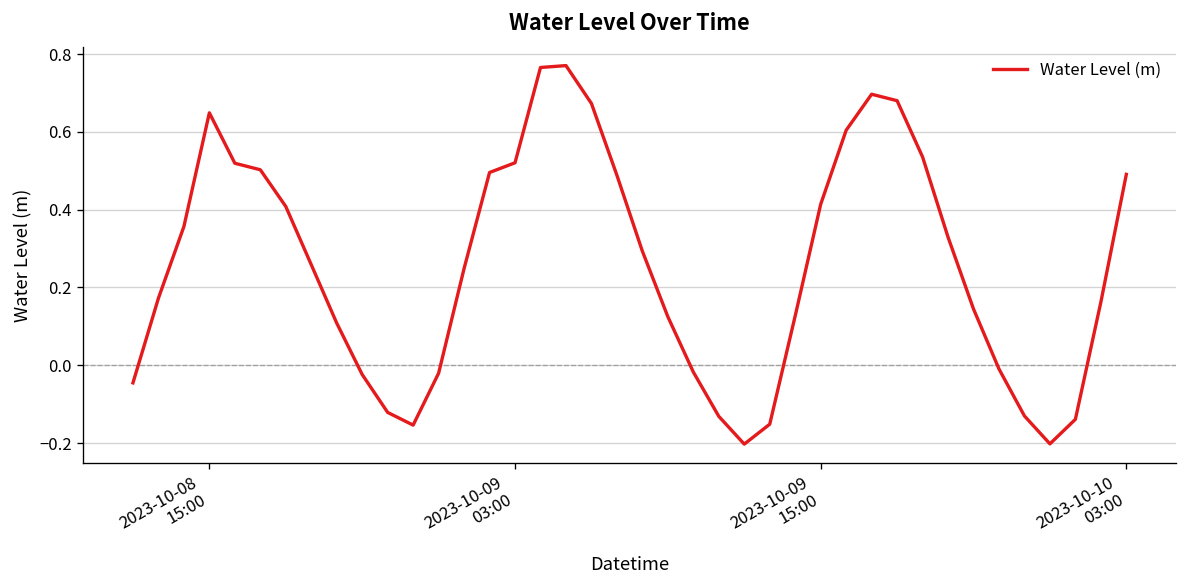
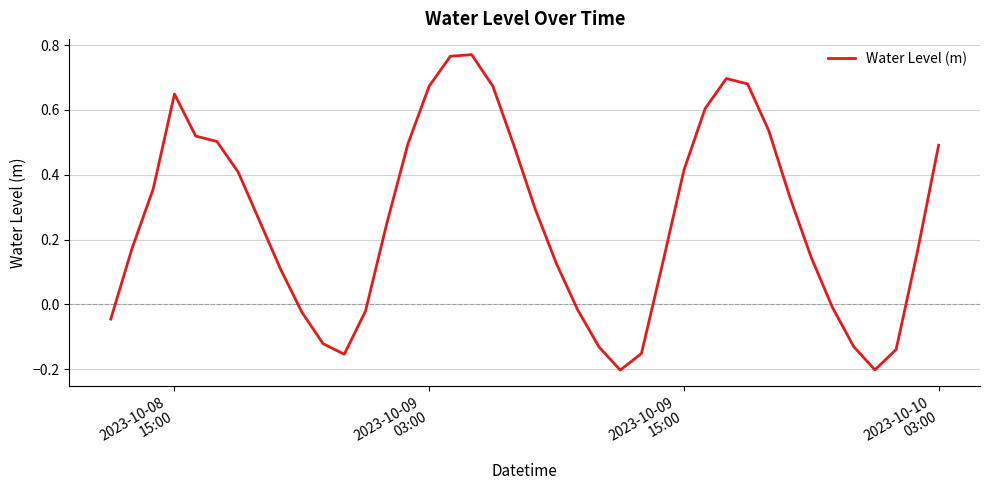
2023-10-09 03:00: 0.52 -> 0.67
